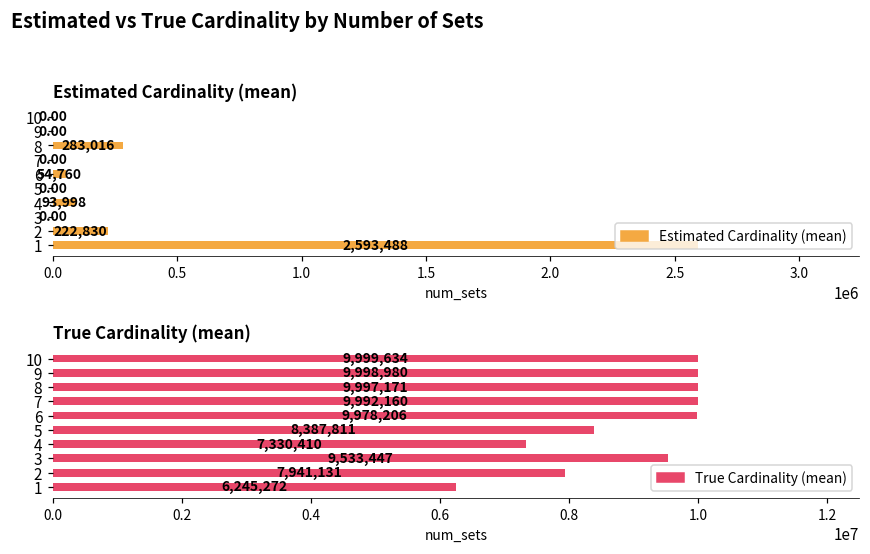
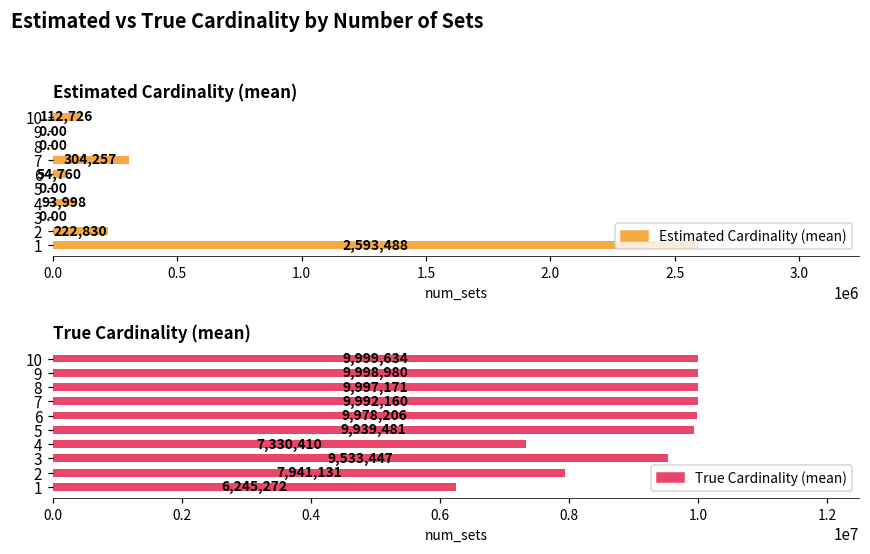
Estimated Cardinality (mean), 10: 0.00 -> 112,726
Estimated Cardinality (mean), 8: 283,016 -> 0.00
Estimated Cardinality (mean), 7: 0.00 -> 304,257
True Cardinality (mean), 5: 8,387,811 -> 9,939,481
